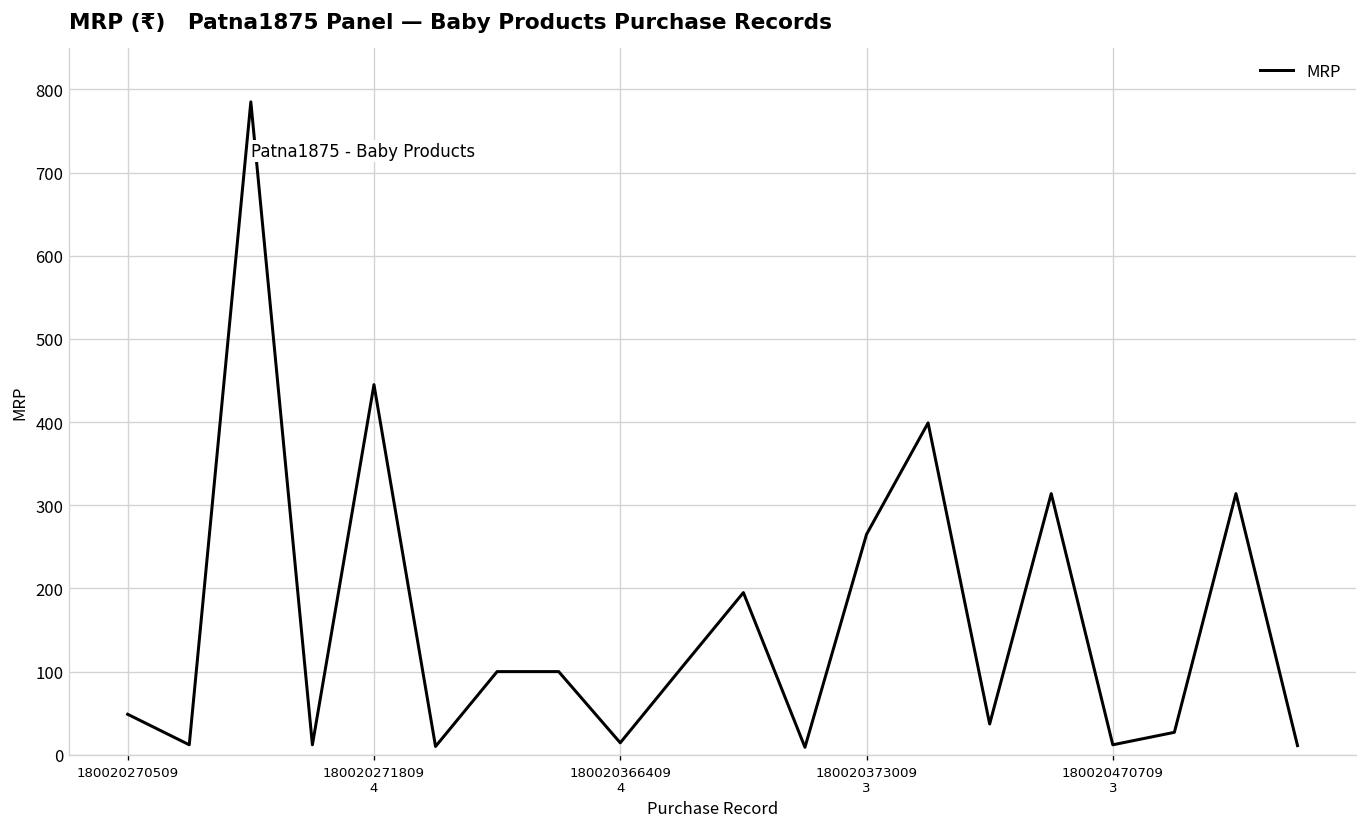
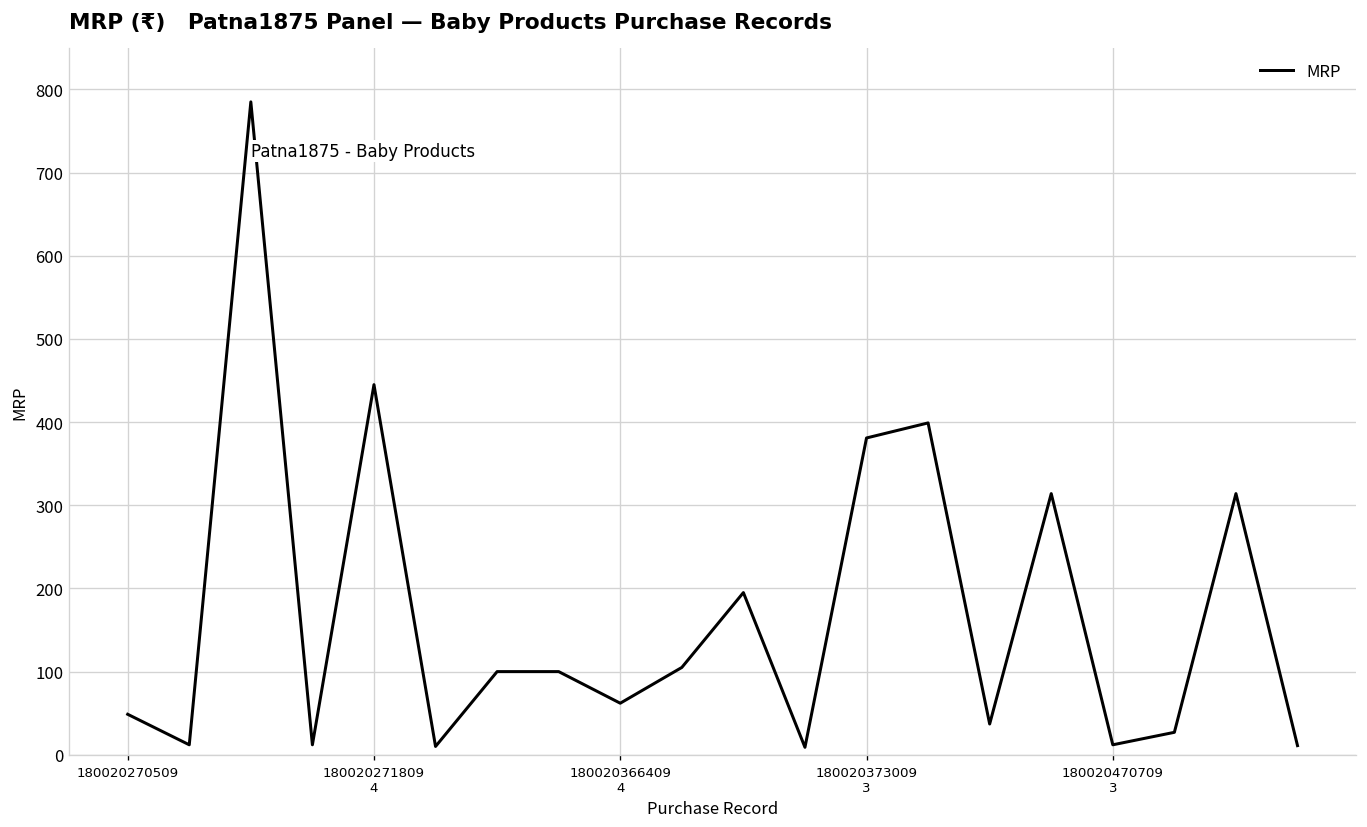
180020366409 4: 10 -> 60
180020373009 3: 270 -> 380
